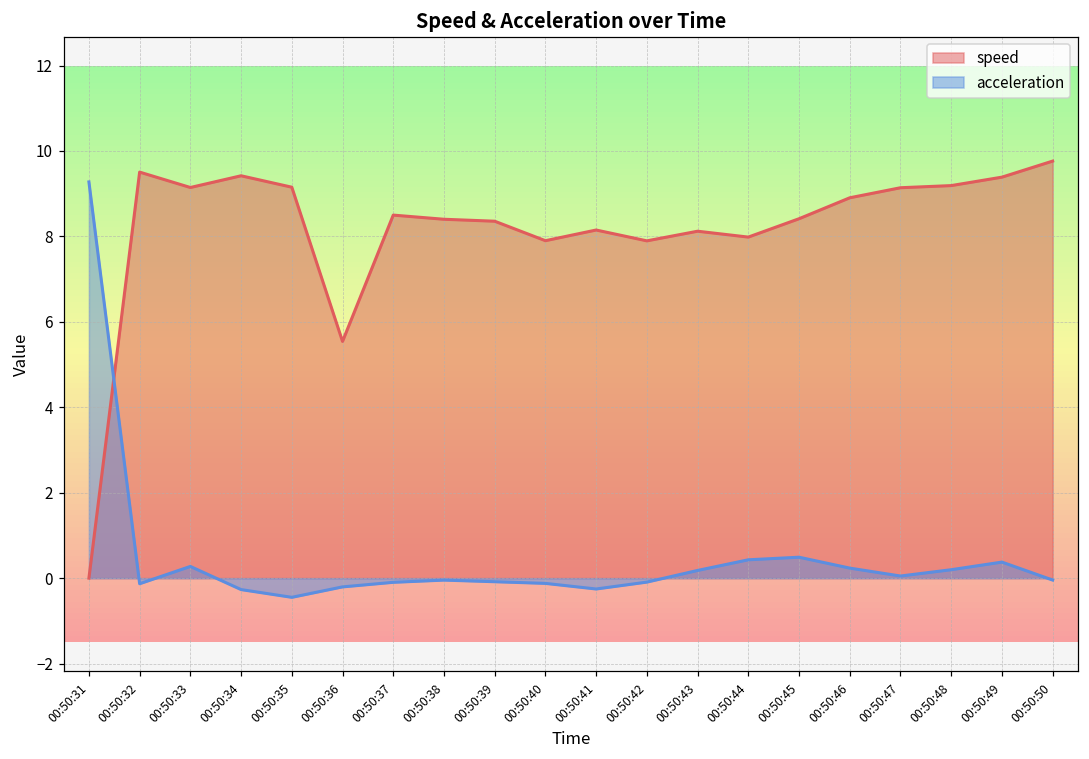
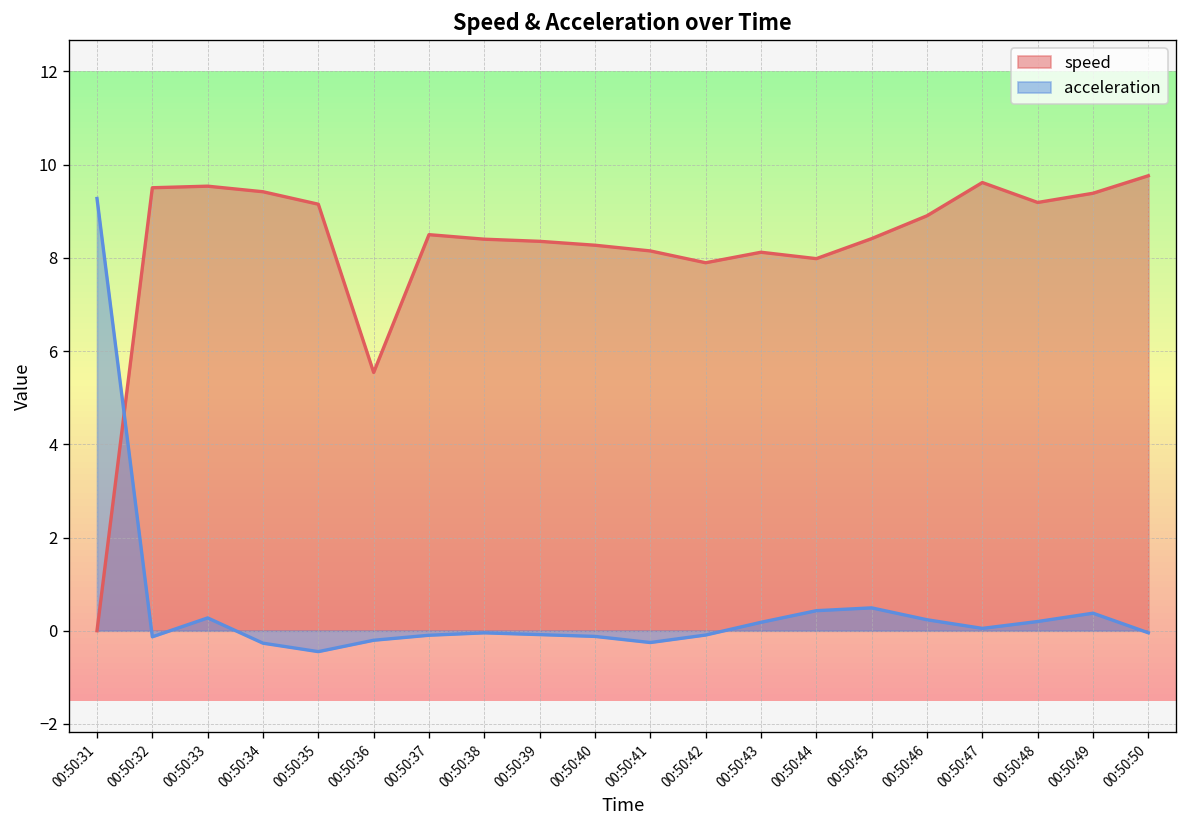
speed, 00:50:33: 9.1 -> 9.5
speed, 00:50:40: 7.9 -> 8.3
speed, 00:50:47: 9.1 -> 9.6
